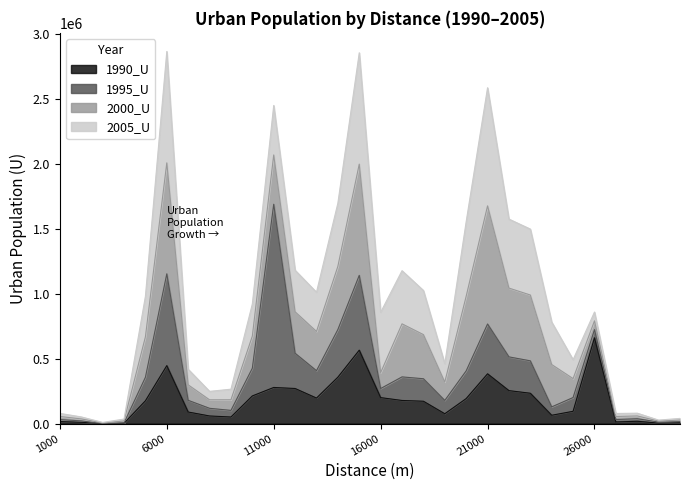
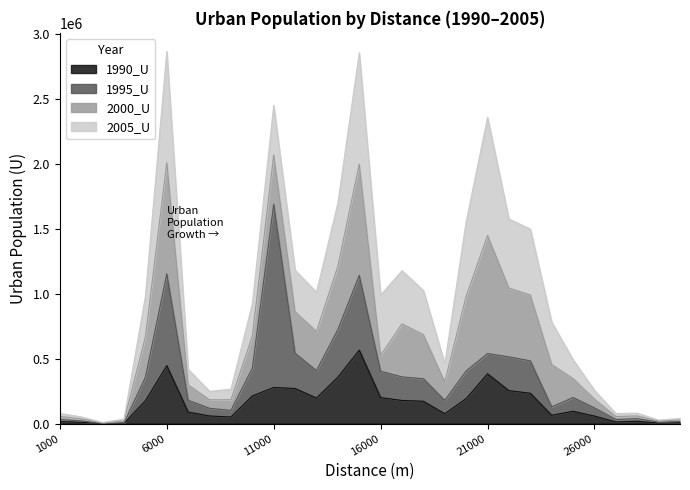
1995_U, 16000: 70000 -> 200000
1995_U, 21000: 380000 -> 160000
1990_U, 26000: 660000 -> 60000
